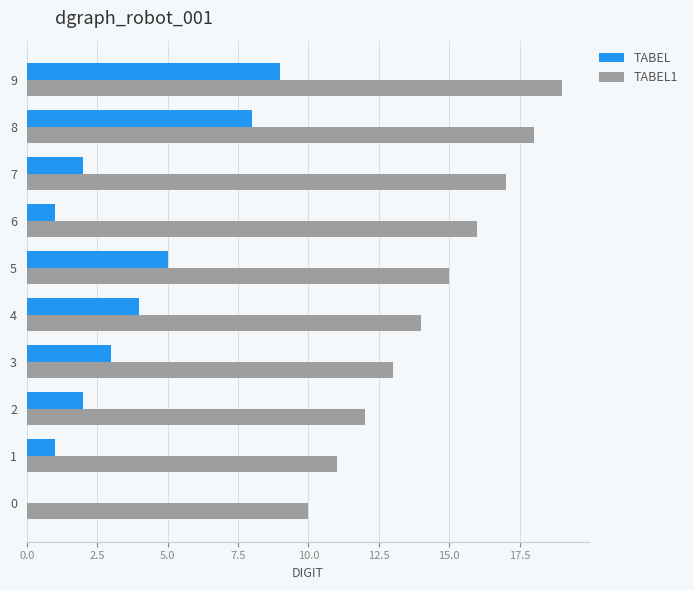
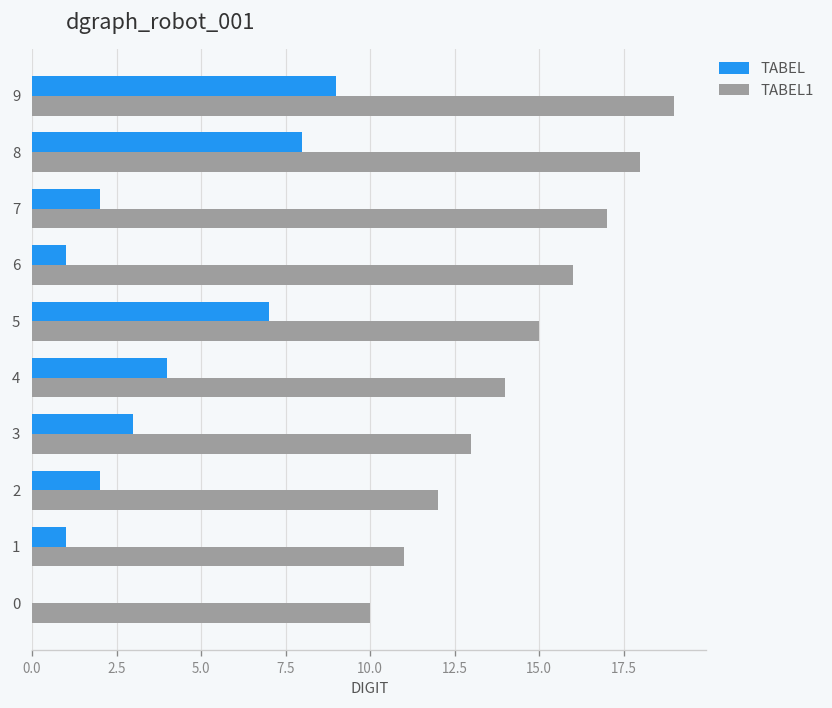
TABEL, 5: 5 -> 7
